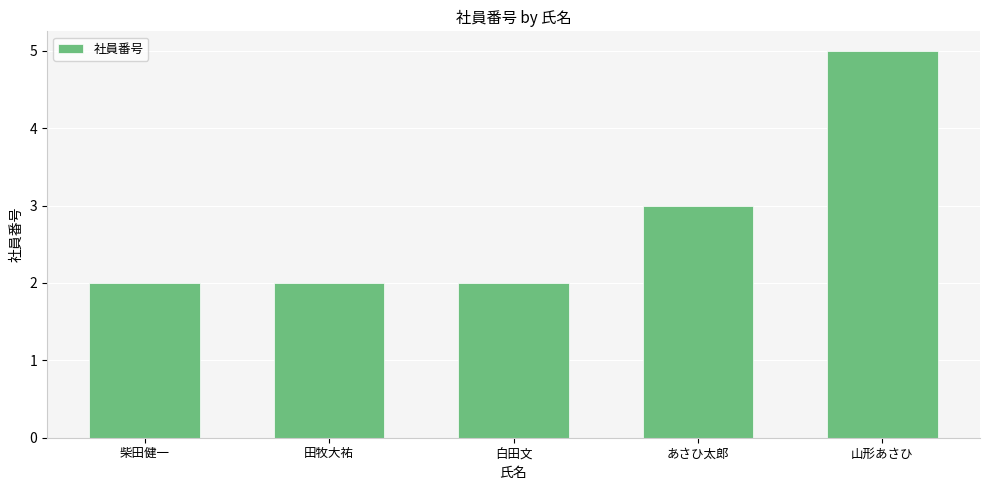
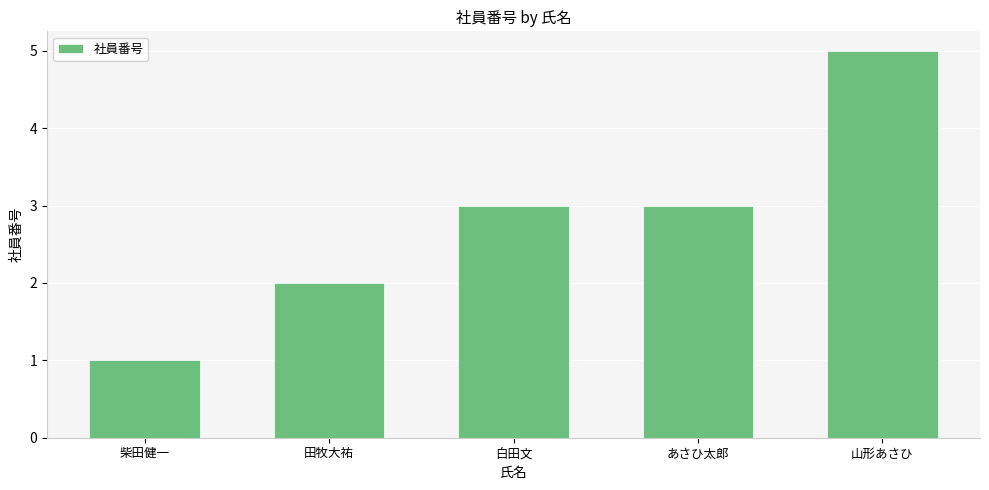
柴田健一: 2 -> 1
白田文: 2 -> 3
